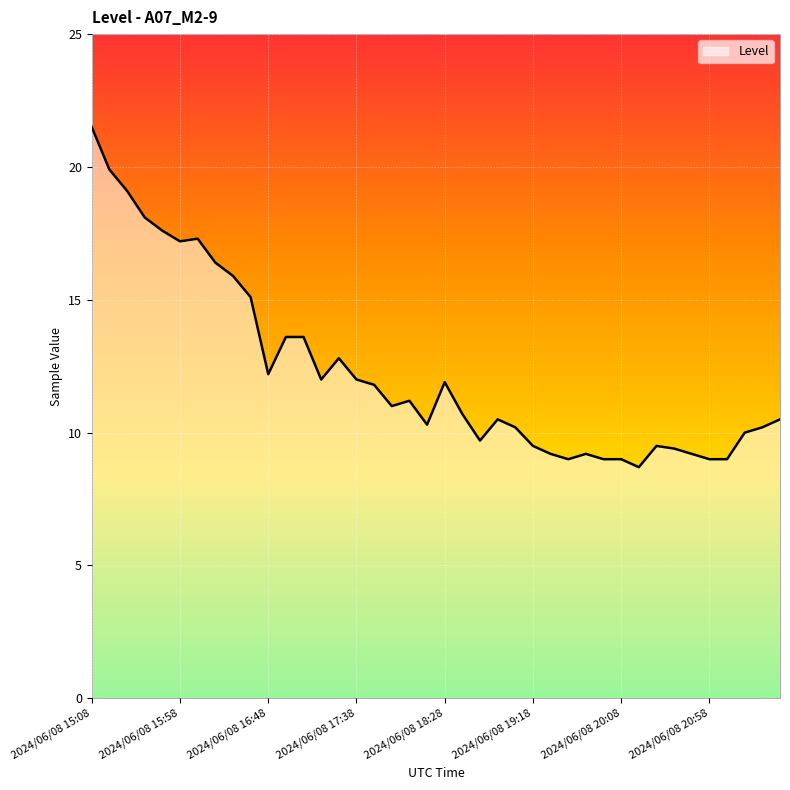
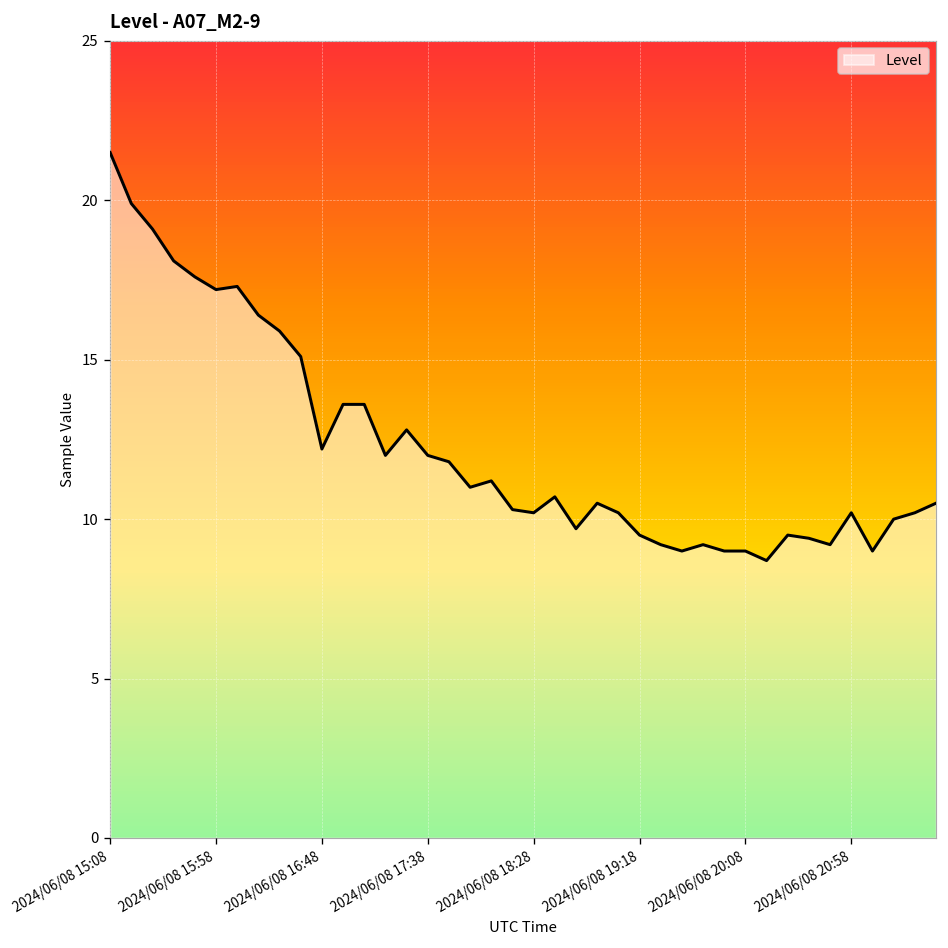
2024/06/08 18:28: 11.9 -> 10.2
2024/06/08 20:58: 9.0 -> 10.2
